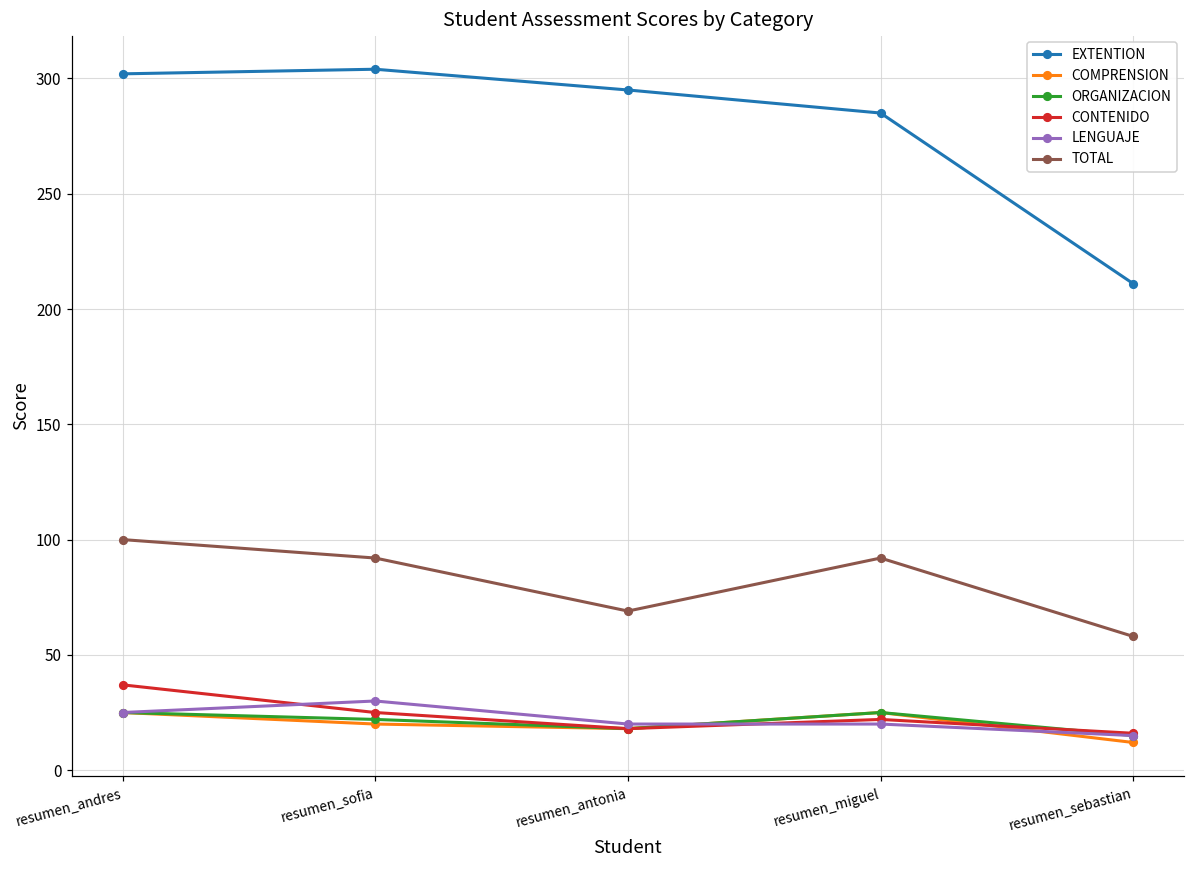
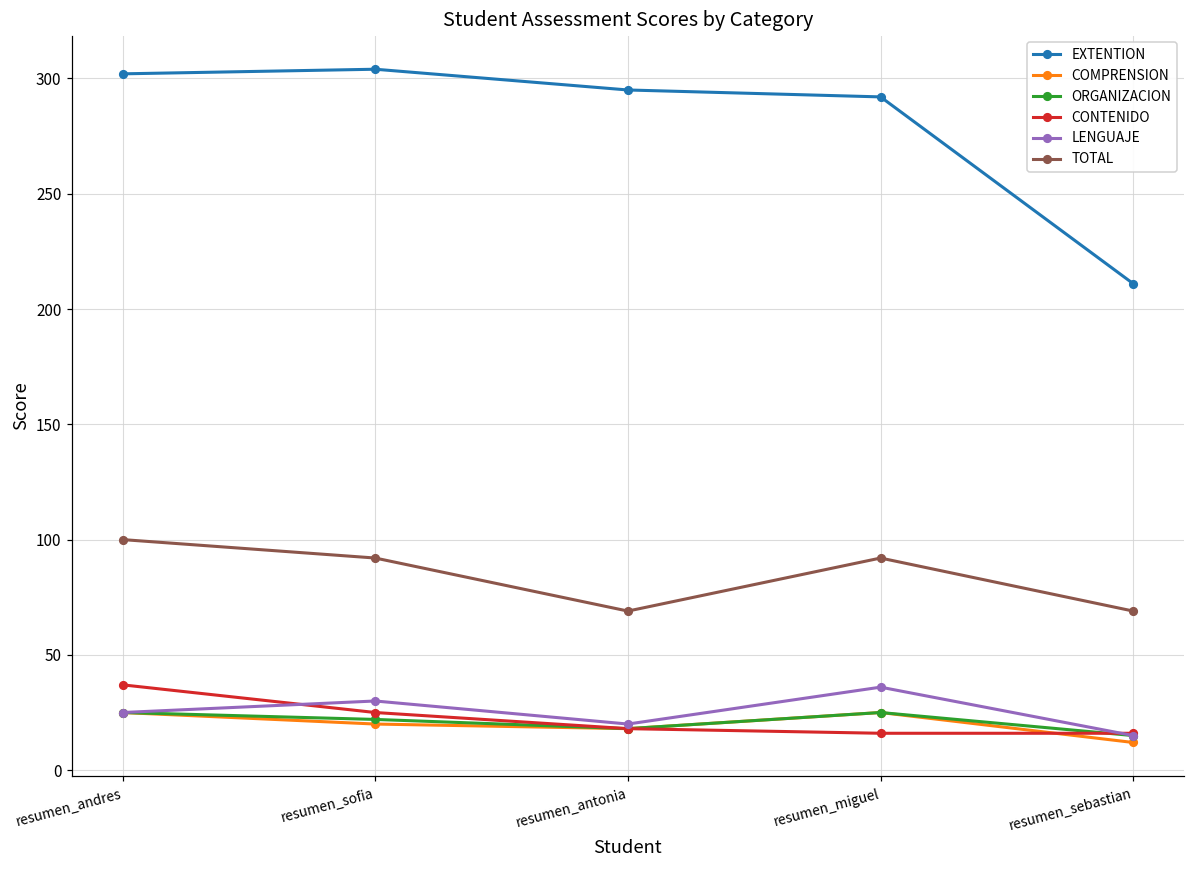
EXTENTION, resumen_miguel: 285 -> 292
CONTENIDO, resumen_miguel: 22 -> 16
LENGUAJE, resumen_miguel: 20 -> 36
TOTAL, resumen_sebastian: 58 -> 69
